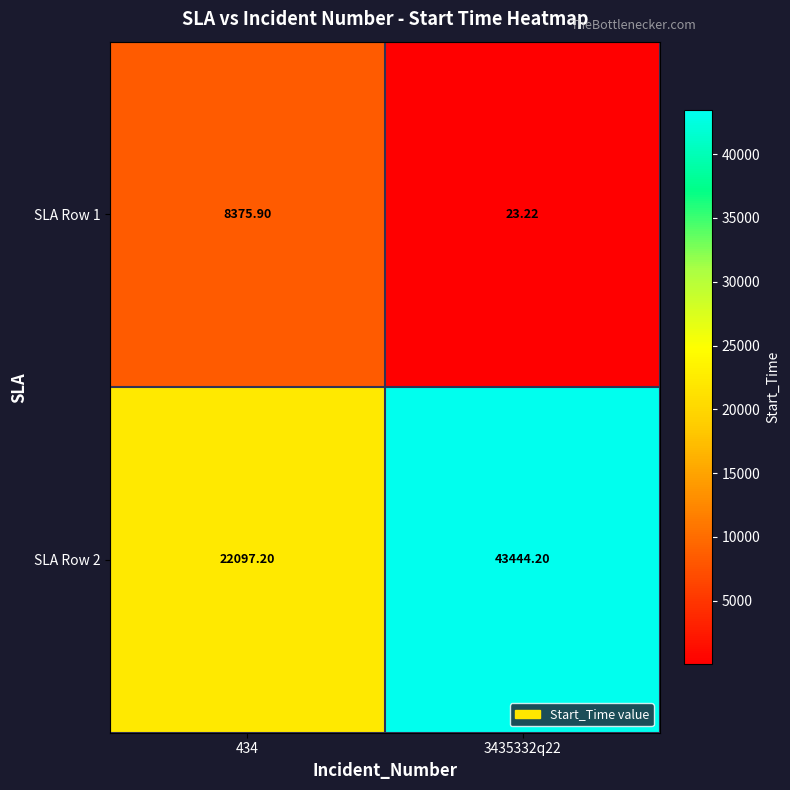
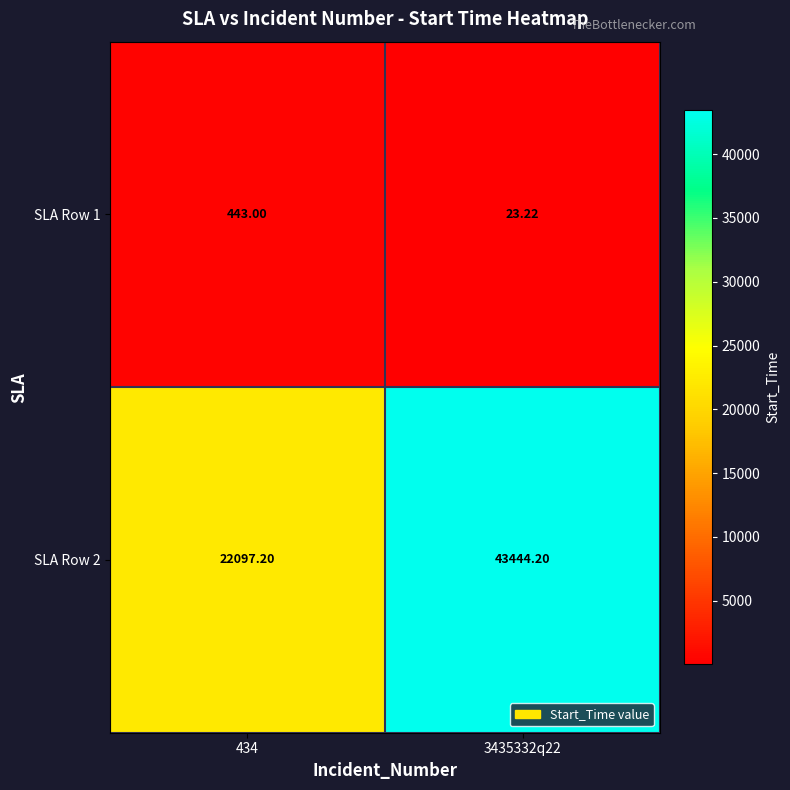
SLA Row 1, 434: 8375.90 -> 443.00
